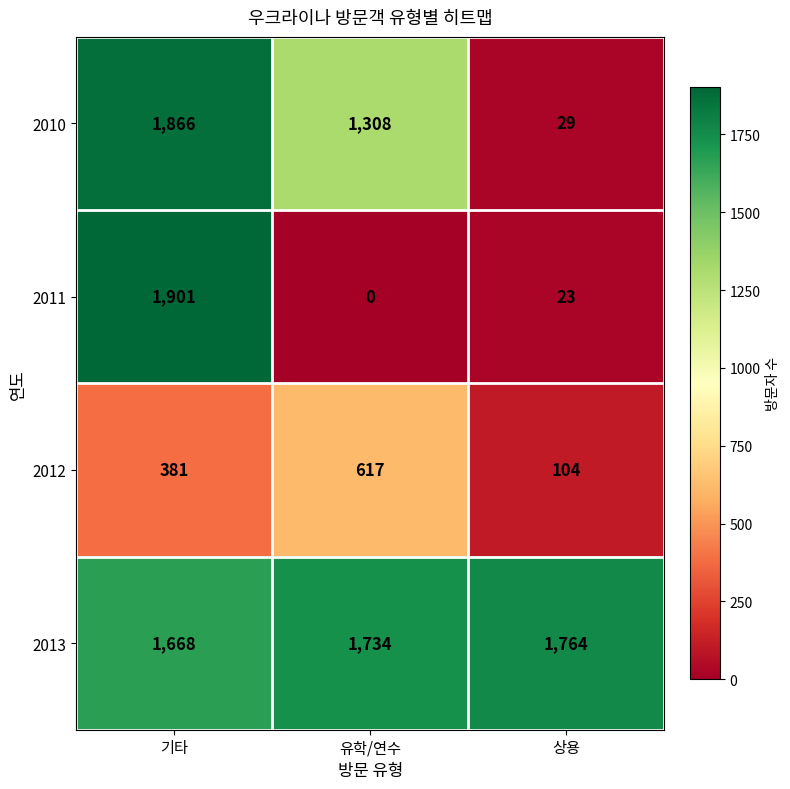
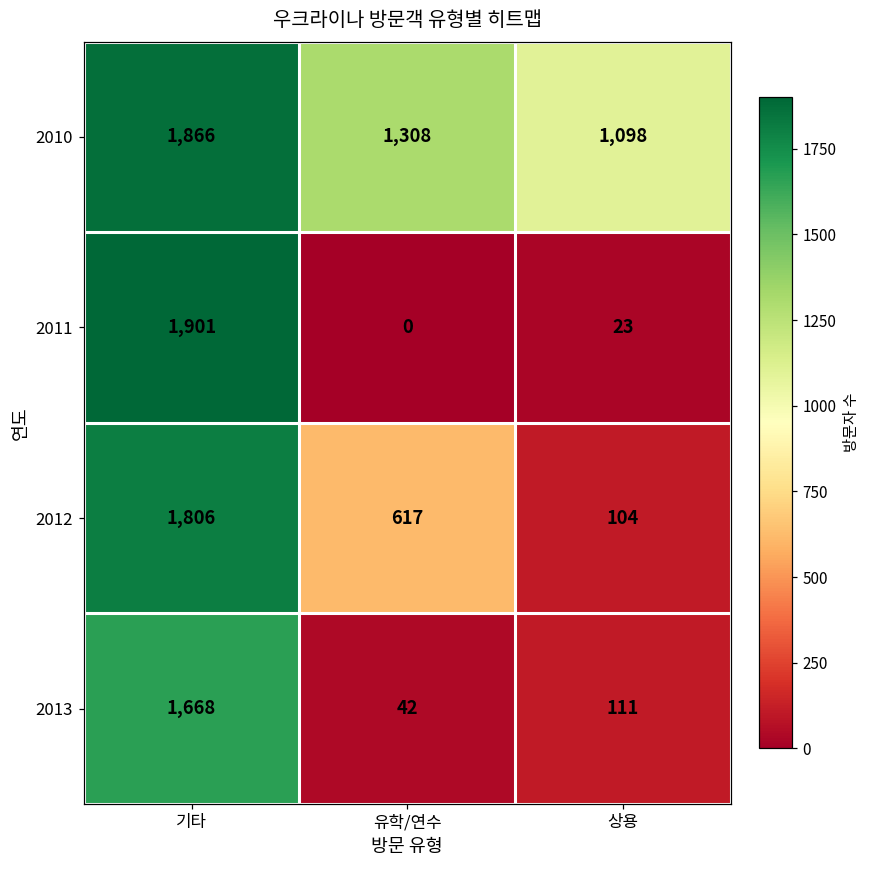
2010, 상용: 29 -> 1,098
2012, 기타: 381 -> 1,806
2013, 유학/연수: 1,734 -> 42
2013, 상용: 1,764 -> 111
